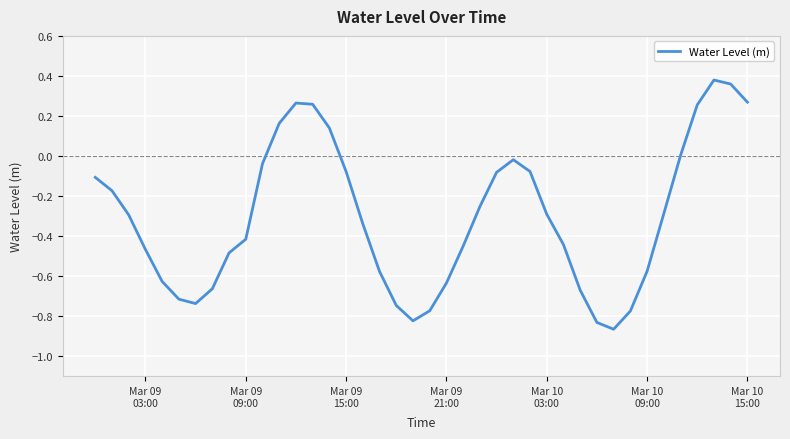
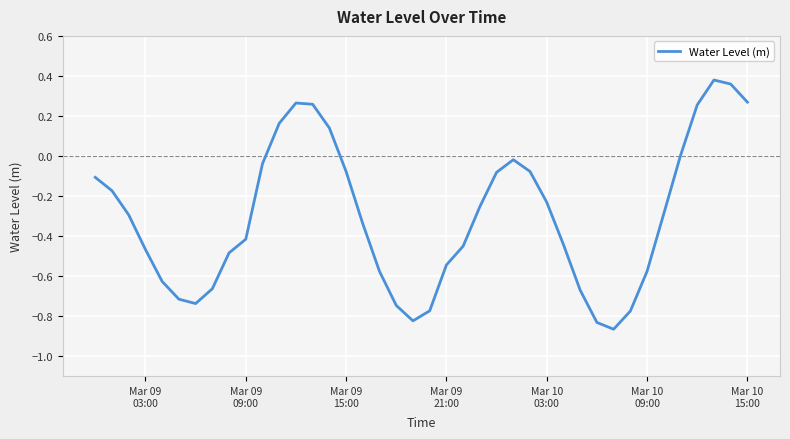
Mar 09 21:00: -0.63 -> -0.54
Mar 10 03:00: -0.29 -> -0.23
